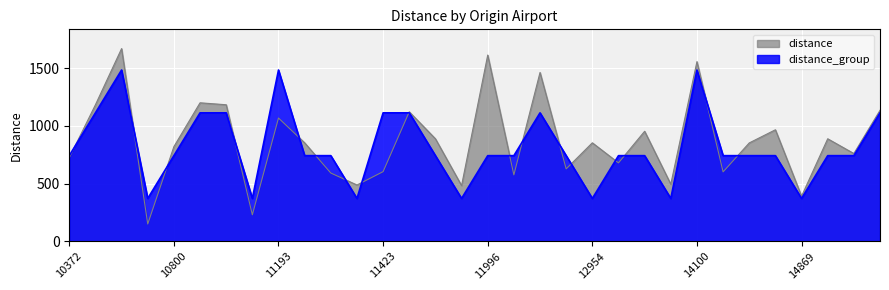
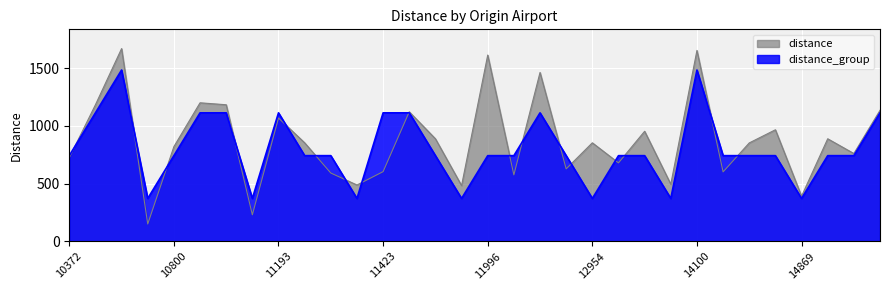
distance_group, 11193: 1490 -> 1110
distance, 14100: 1560 -> 1660
